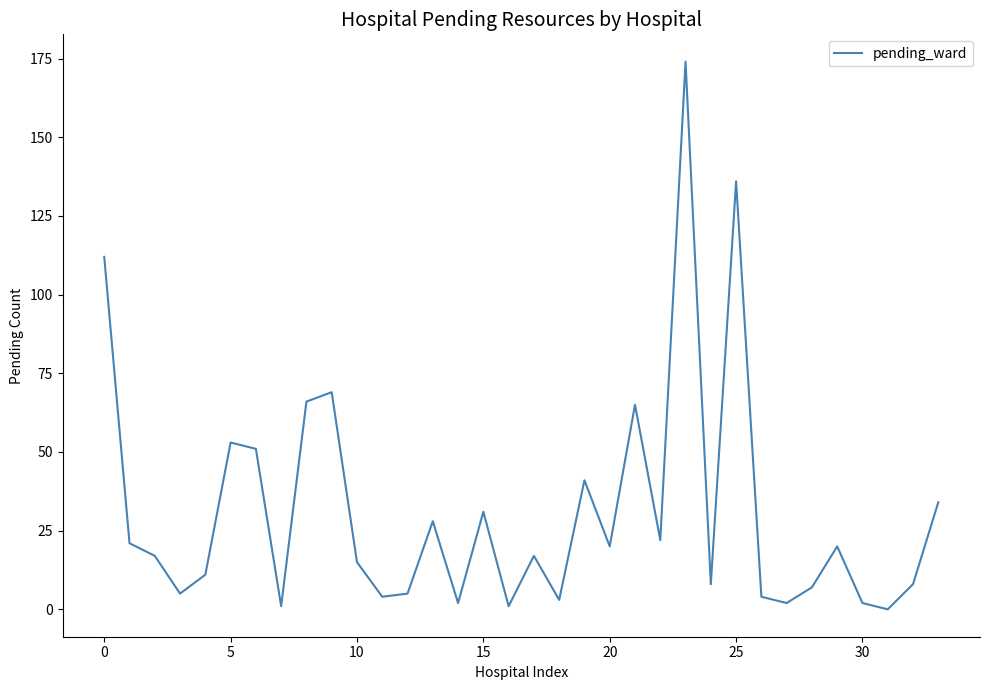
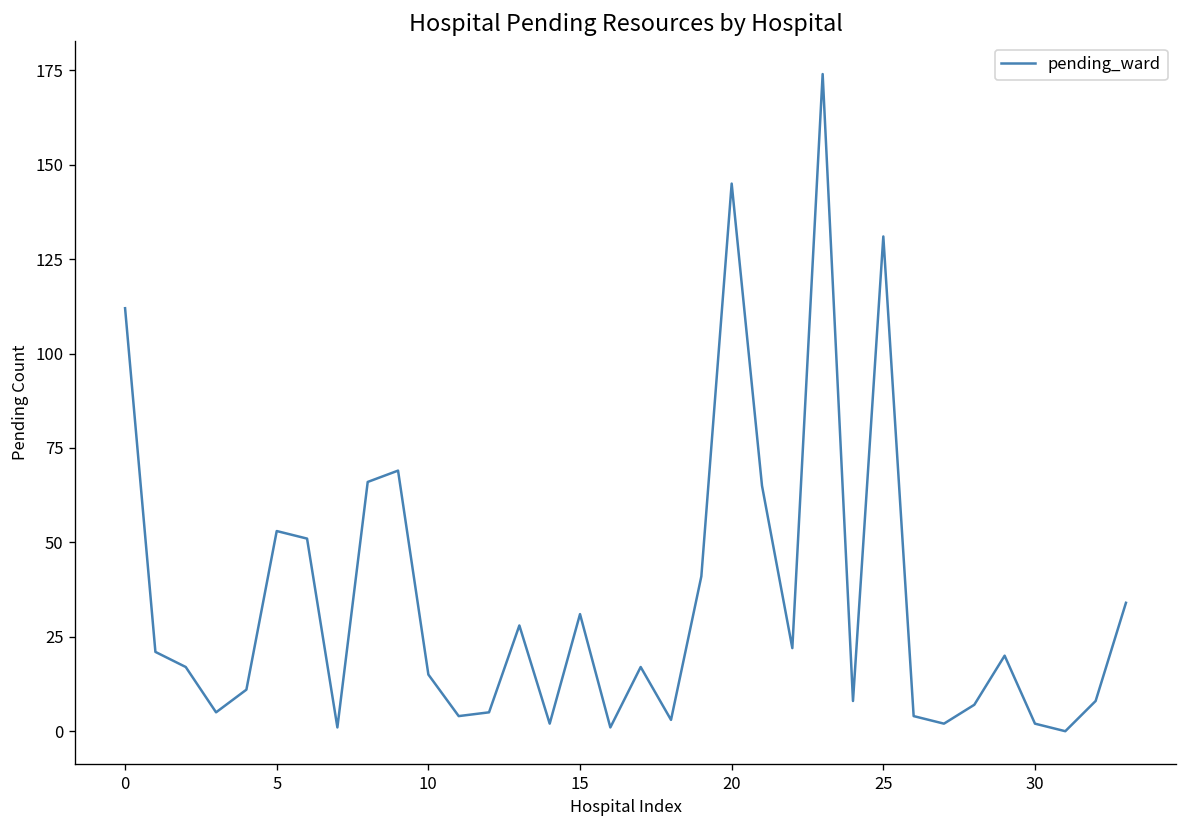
20: 20 -> 145
25: 136 -> 131
